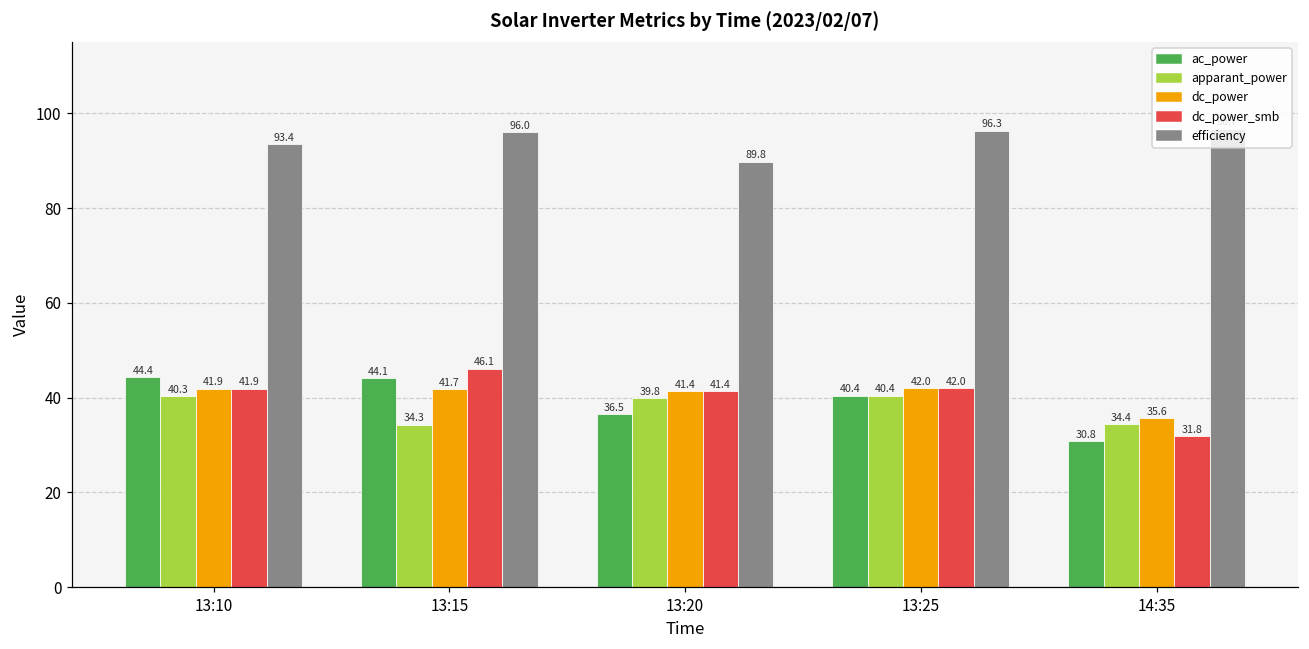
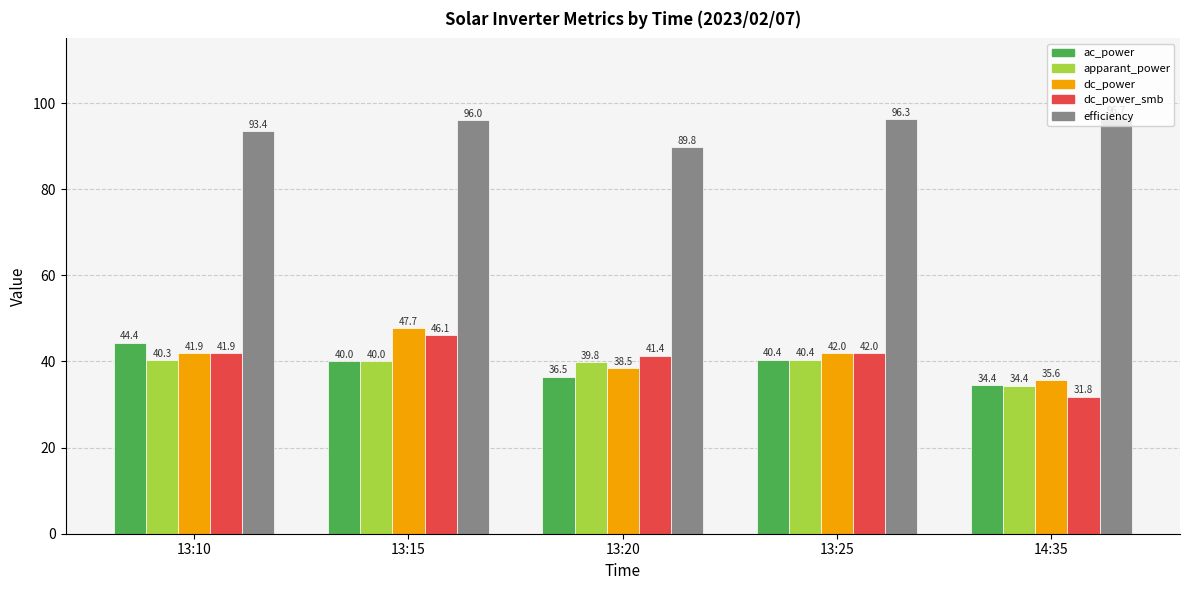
ac_power, 13:15: 44.1 -> 40.0
apparant_power, 13:15: 34.3 -> 40.0
dc_power, 13:15: 41.7 -> 47.7
dc_power, 13:20: 41.4 -> 38.5
ac_power, 14:35: 30.8 -> 34.4
